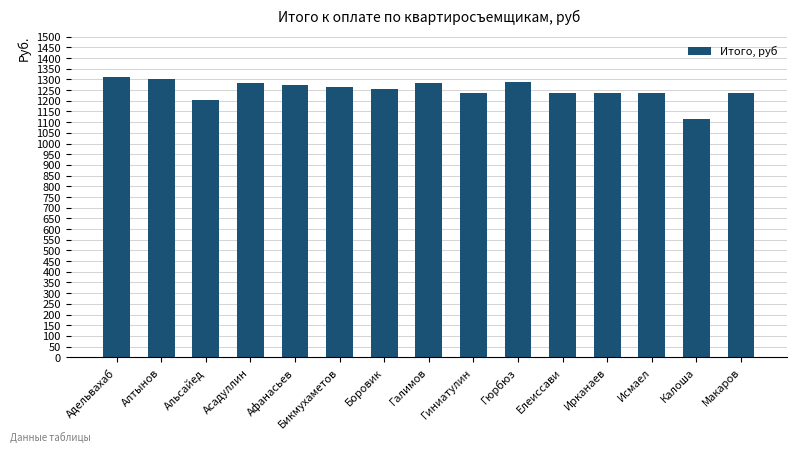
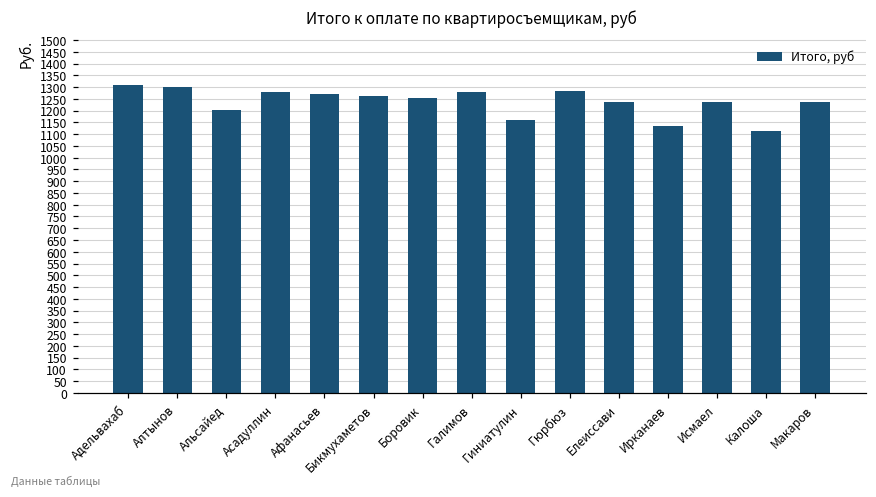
Гиниатулин: 1230 -> 1160
Ирканаев: 1240 -> 1130
